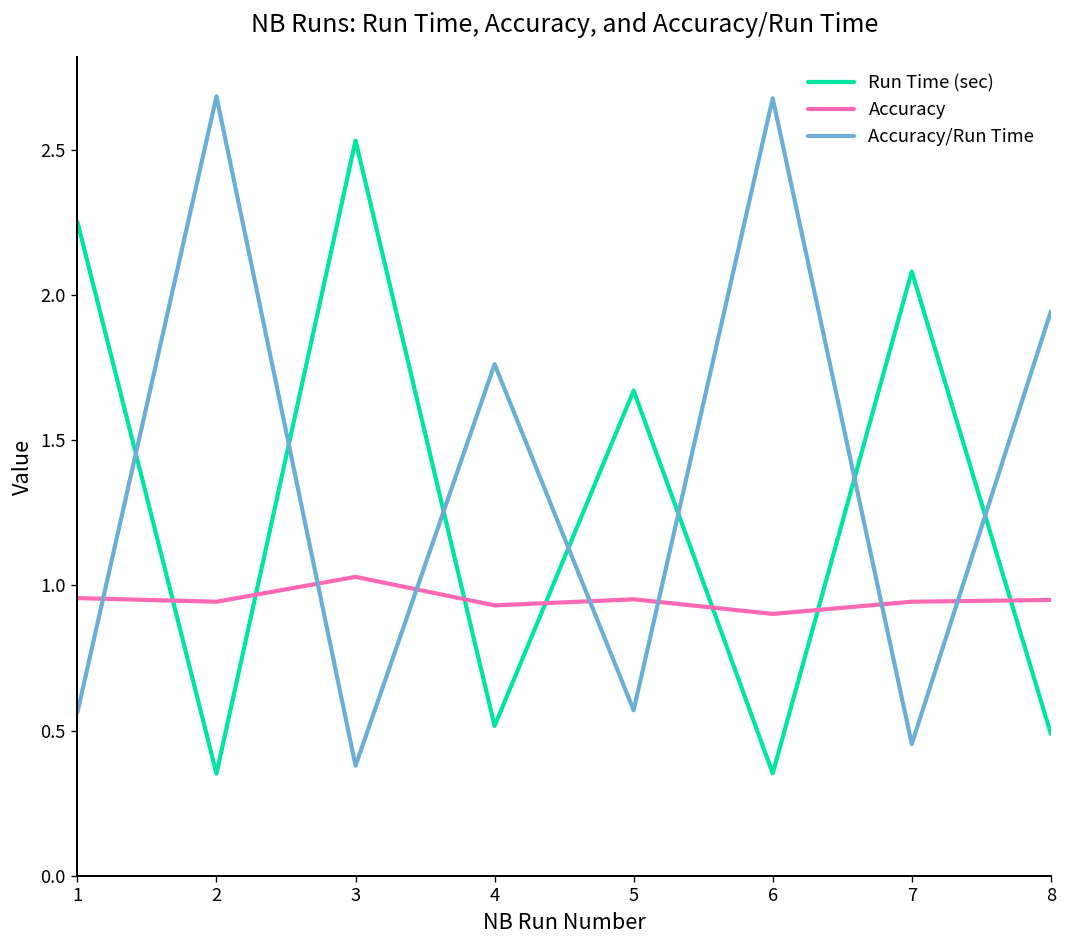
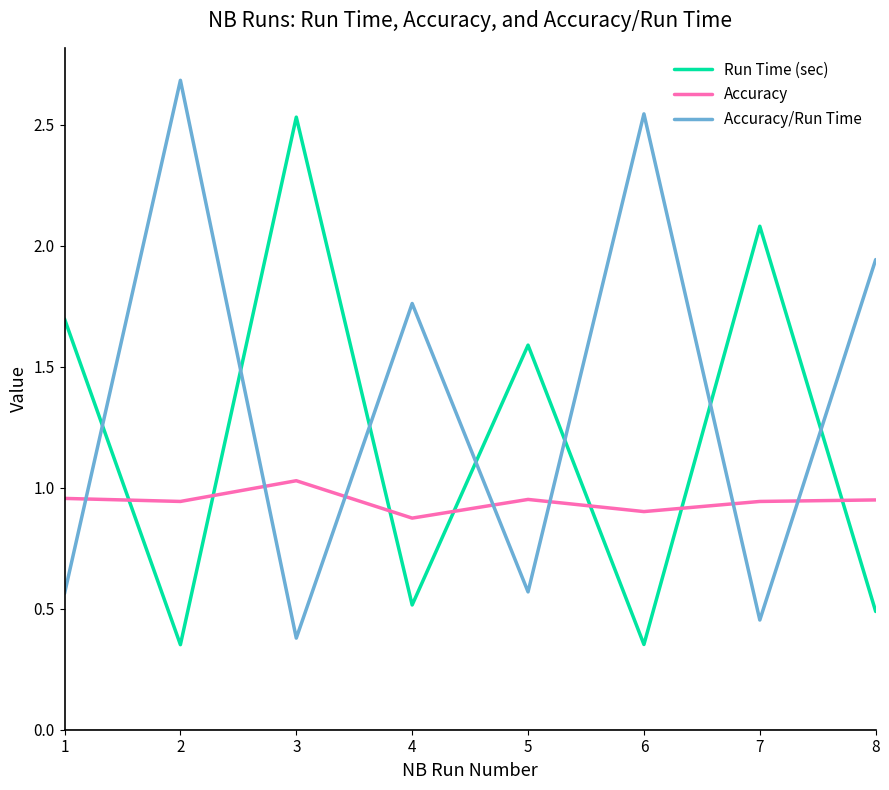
Run Time (sec), 1: 2.25 -> 1.70
Accuracy, 4: 0.93 -> 0.87
Run Time (sec), 5: 1.67 -> 1.59
Accuracy/Run Time, 6: 2.68 -> 2.55
